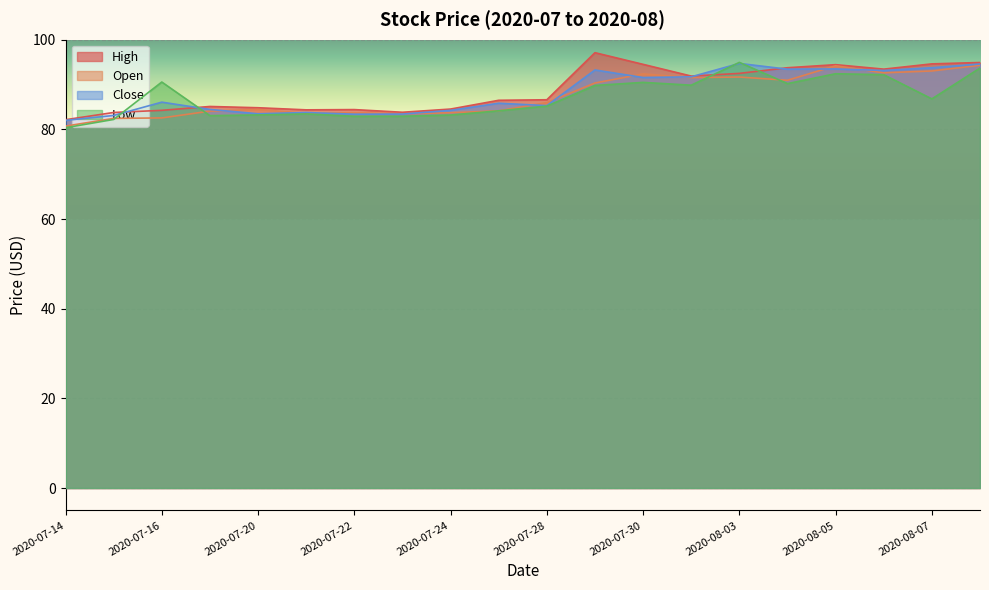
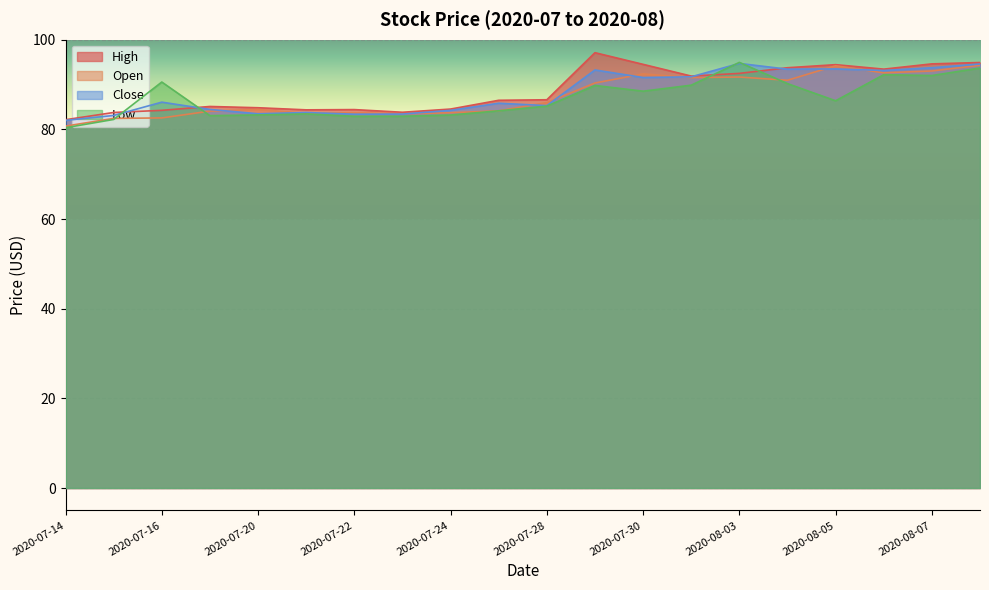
Low, 2020-07-30: 90 -> 89
Low, 2020-08-05: 92 -> 86
Low, 2020-08-07: 87 -> 92
